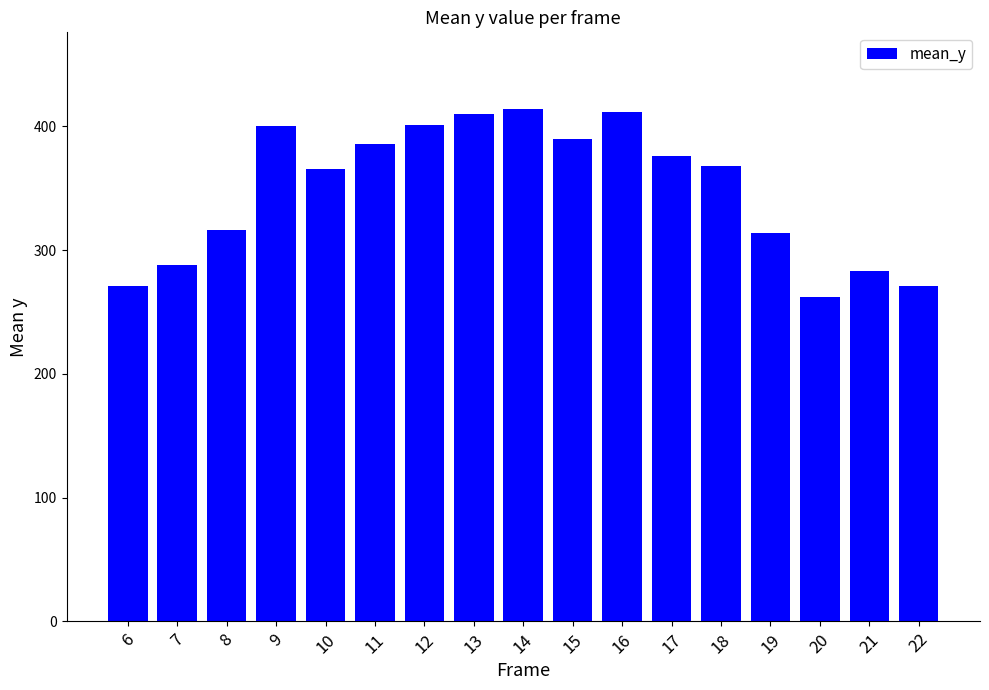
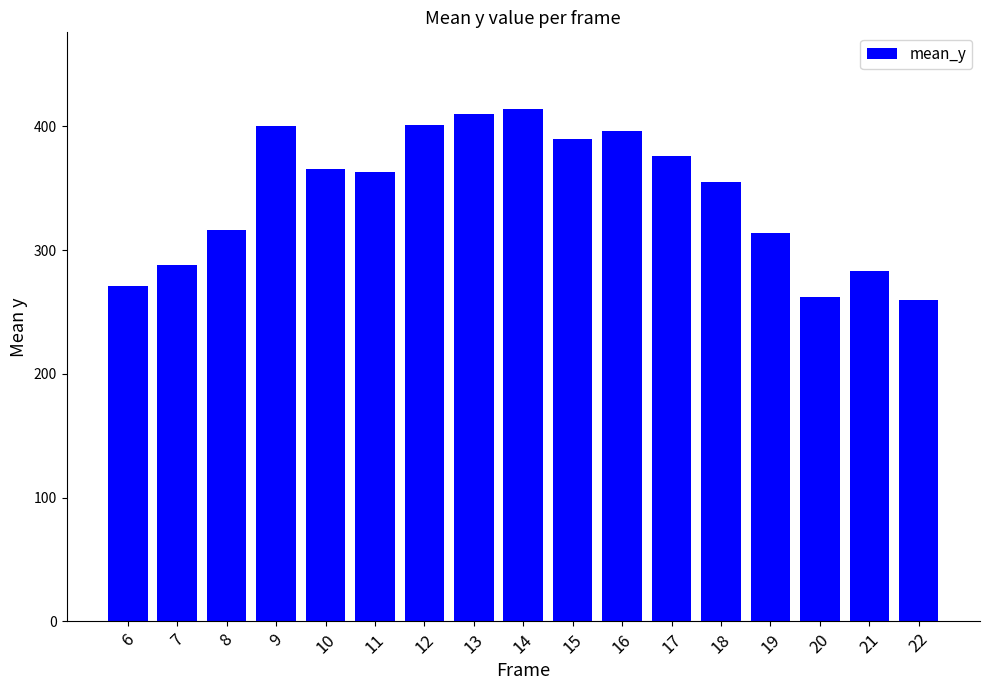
11: 386 -> 363
16: 412 -> 396
18: 368 -> 355
22: 271 -> 260
